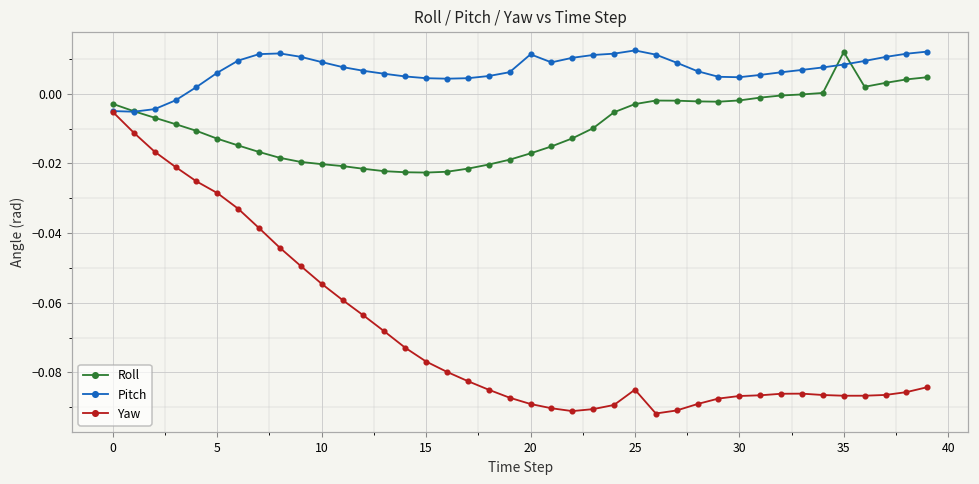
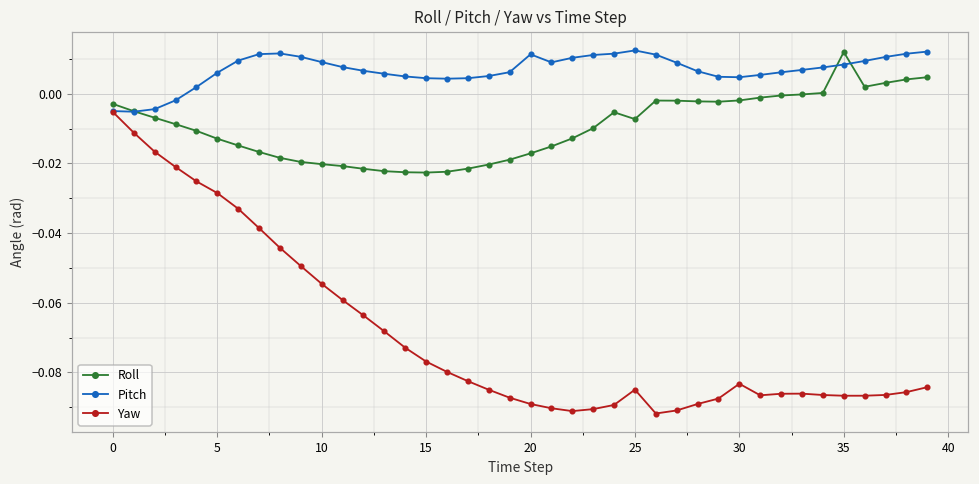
Roll, 25: -0.003 -> -0.007
Yaw, 30: -0.087 -> -0.083
